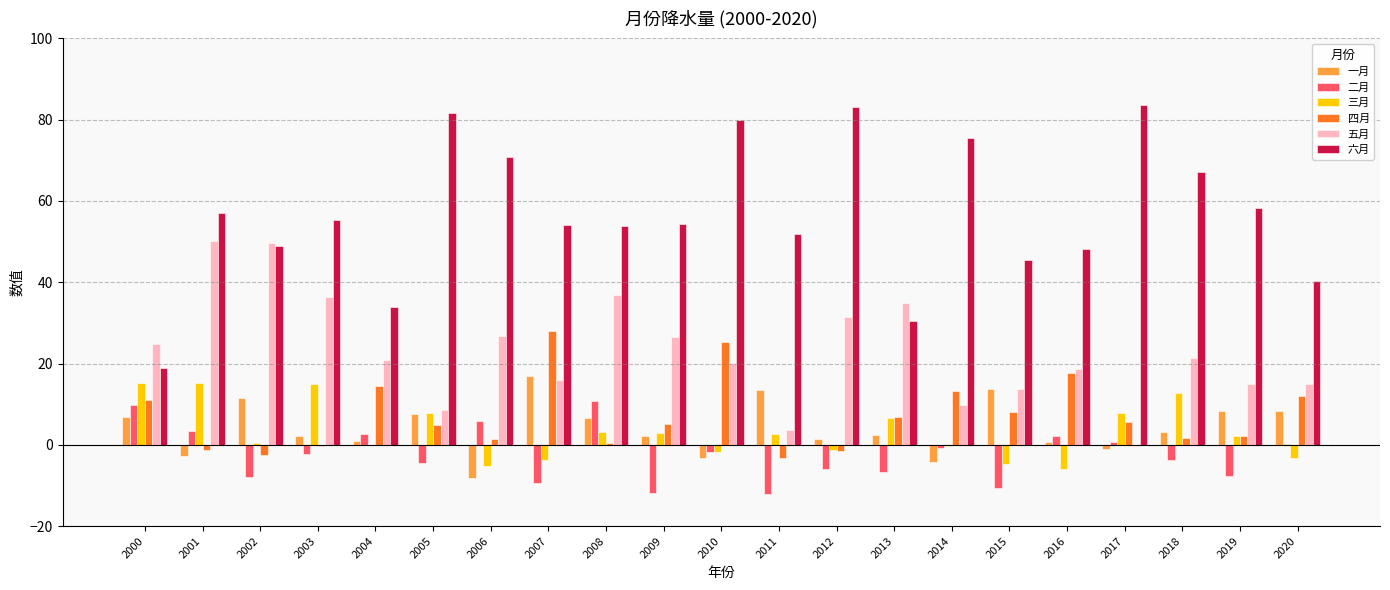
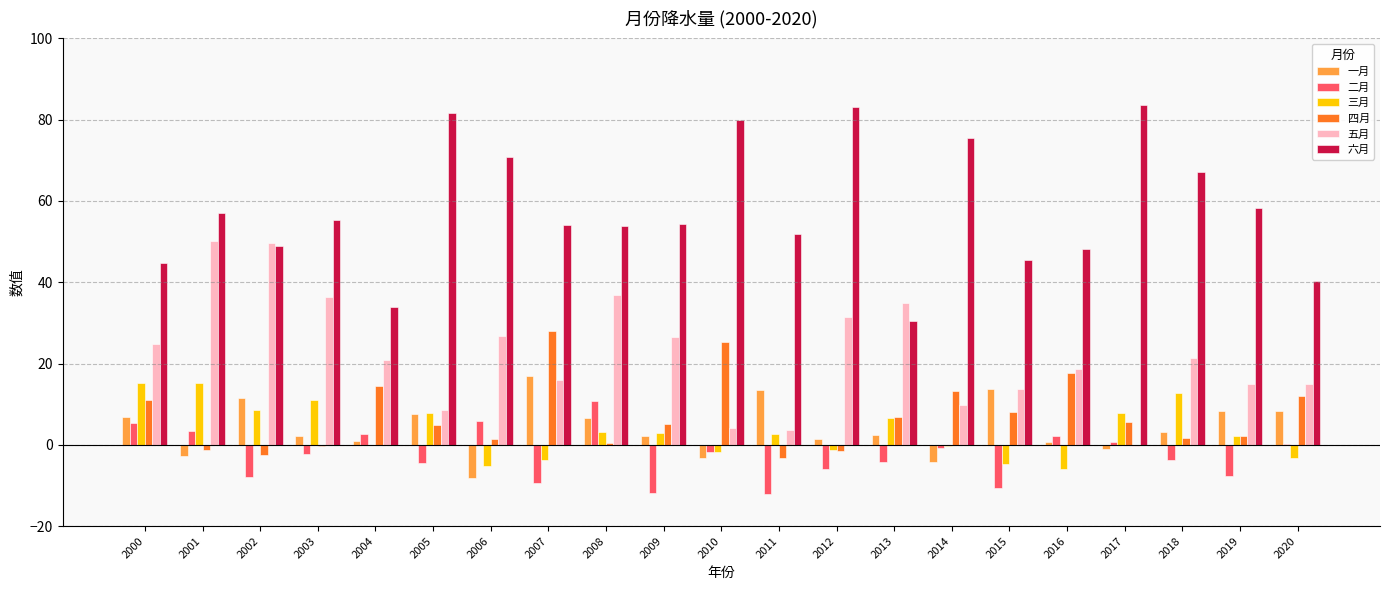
二月, 2000: 10 -> 5
六月, 2000: 19 -> 45
三月, 2002: 1 -> 9
三月, 2003: 15 -> 11
五月, 2010: 20 -> 4
二月, 2013: -7 -> -4
